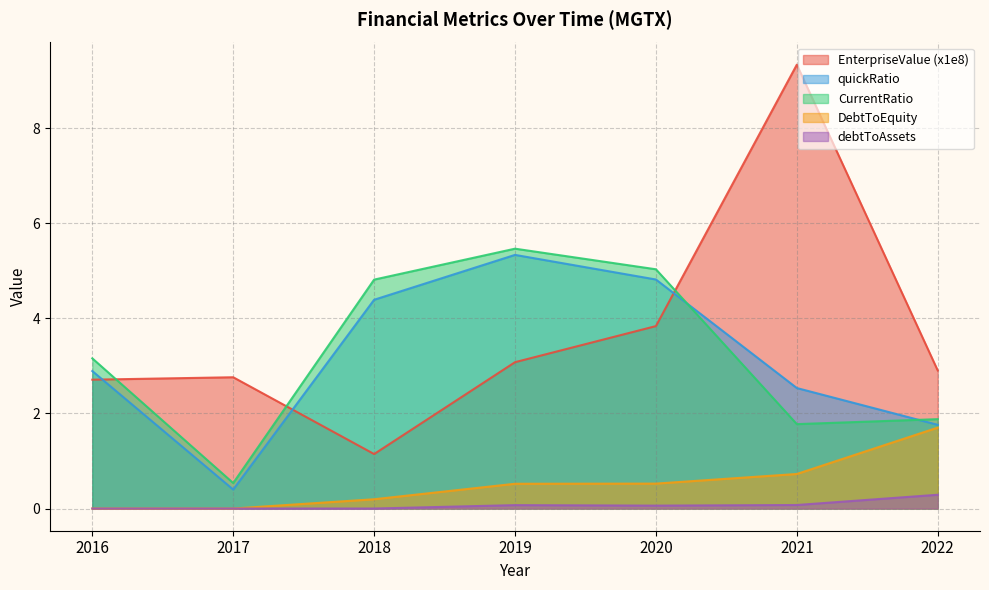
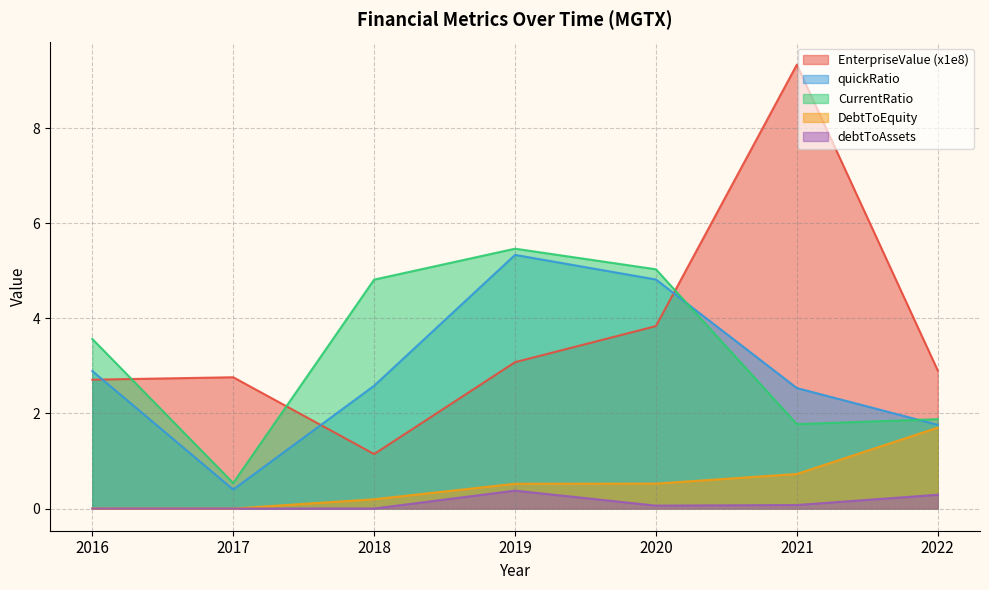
CurrentRatio, 2016: 3.2 -> 3.6
quickRatio, 2018: 4.4 -> 2.6
debtToAssets, 2019: 0.1 -> 0.4
